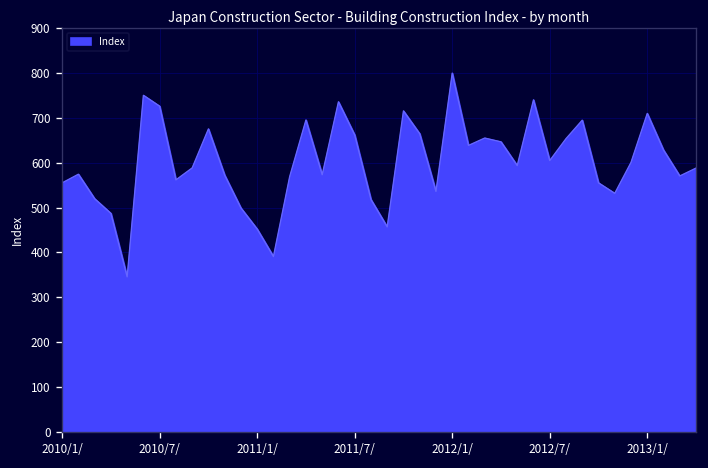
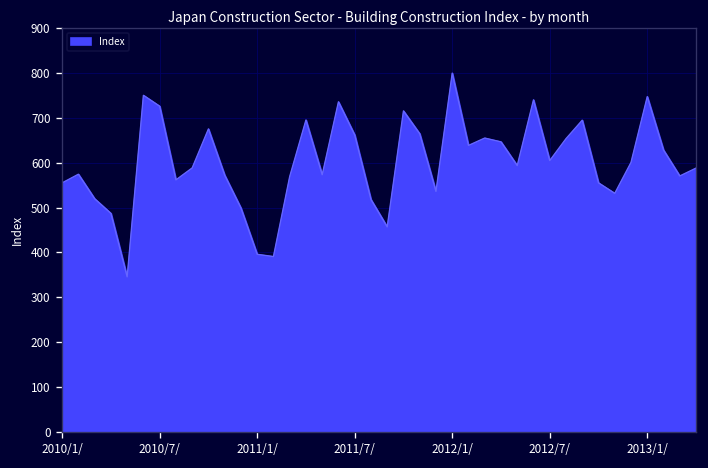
2011/1/: 450 -> 400
2013/1/: 710 -> 750
